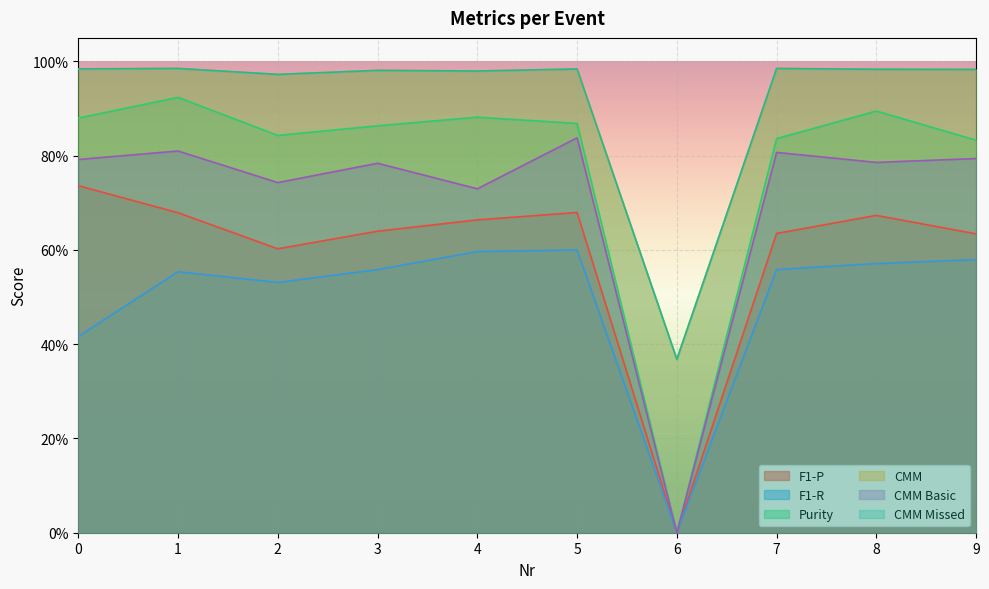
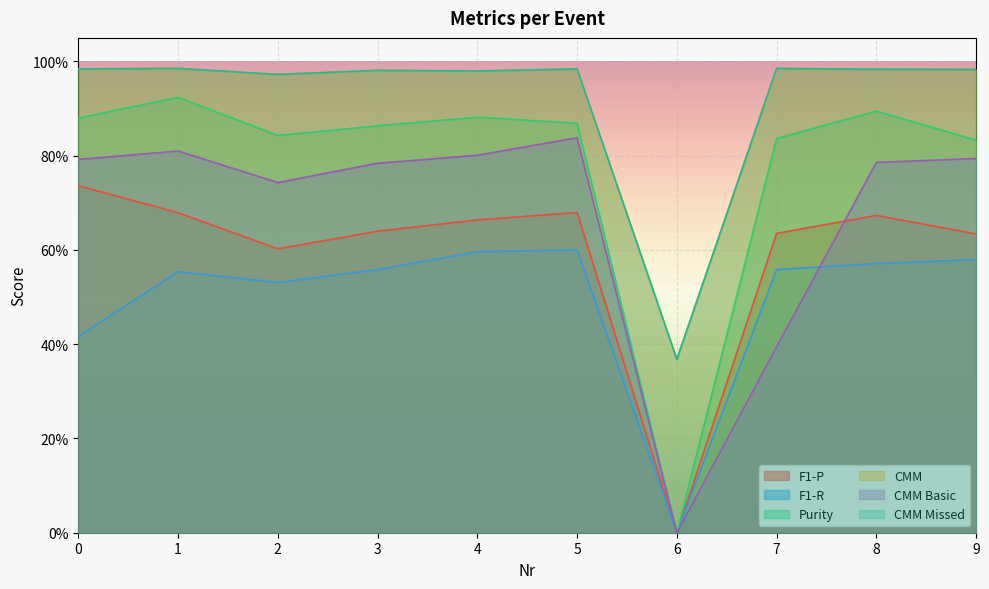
CMM Basic, 4: 73% -> 80%
CMM Basic, 7: 81% -> 39%
